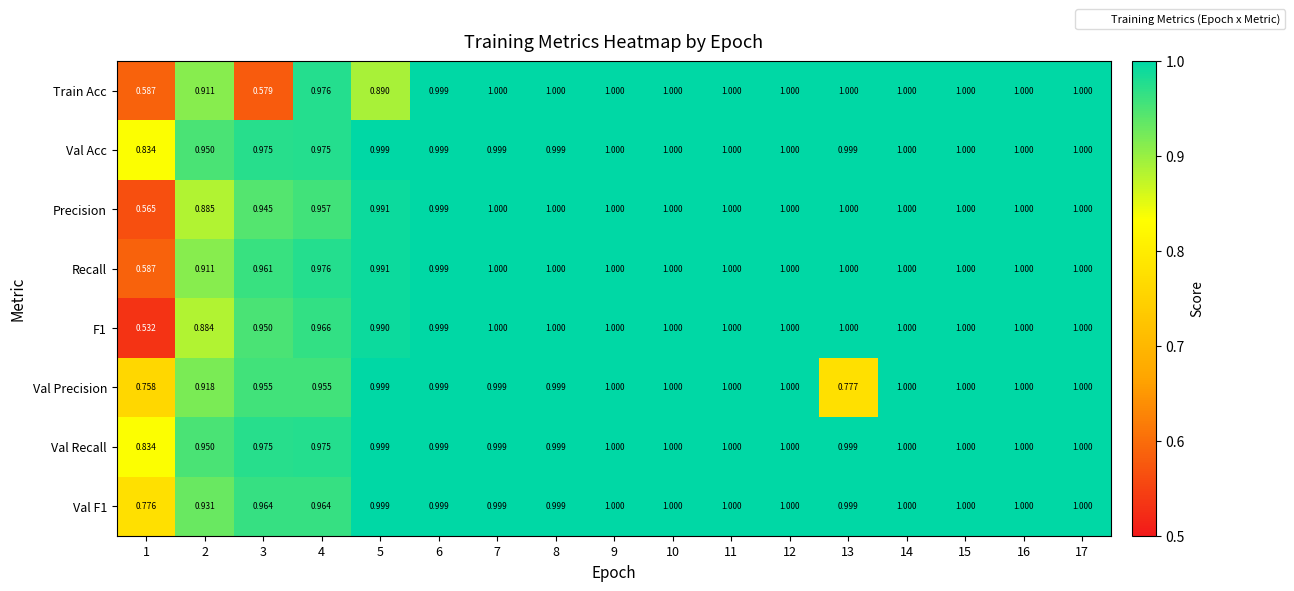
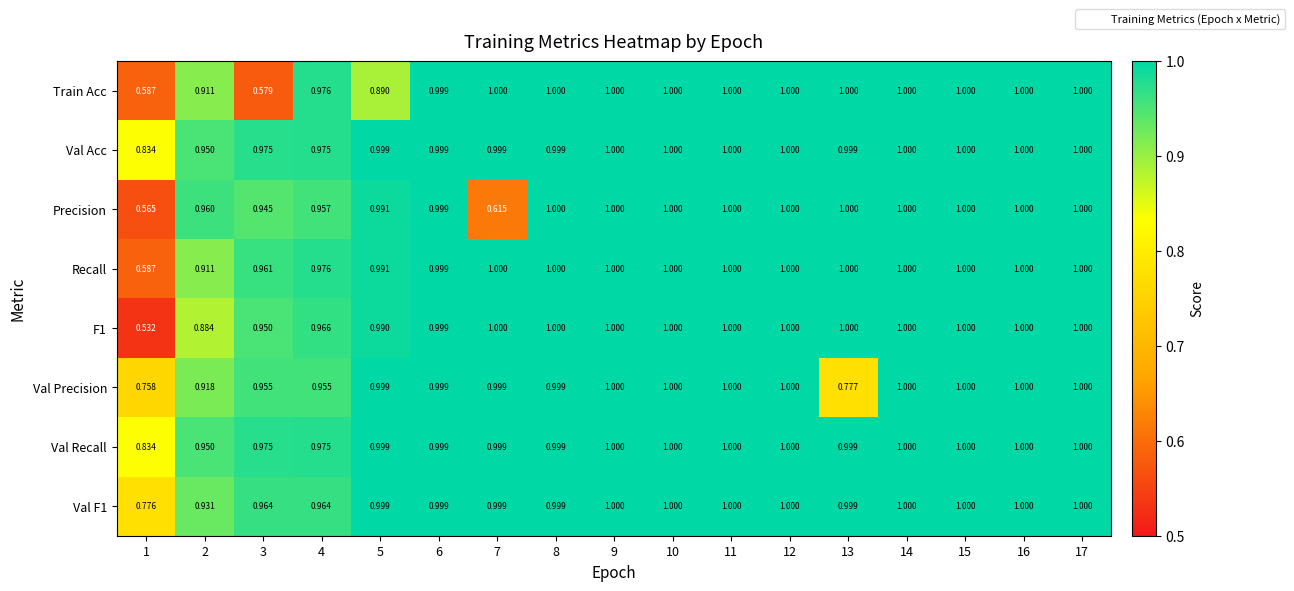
Precision, 2: 0.885 -> 0.960
Precision, 7: 1.000 -> 0.615
